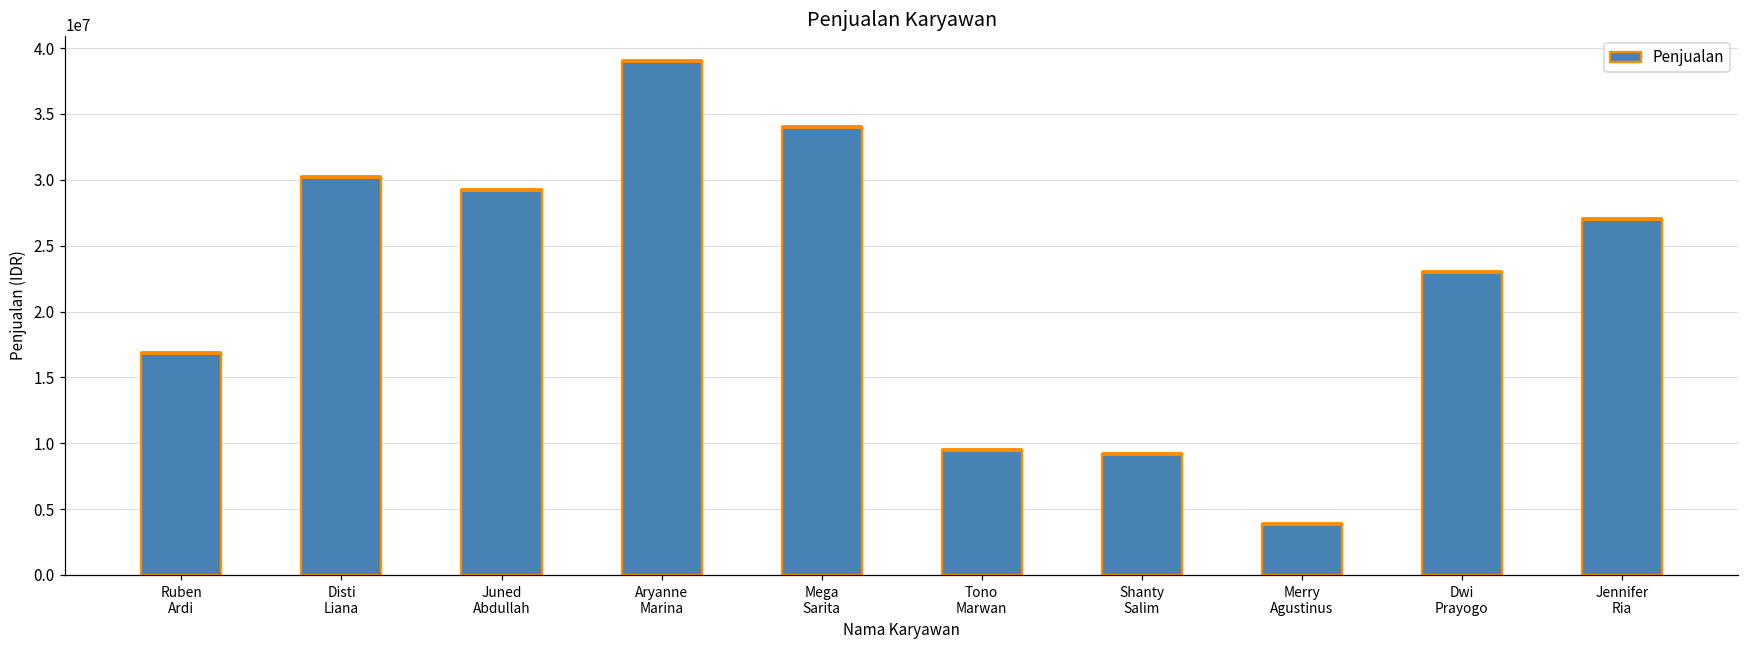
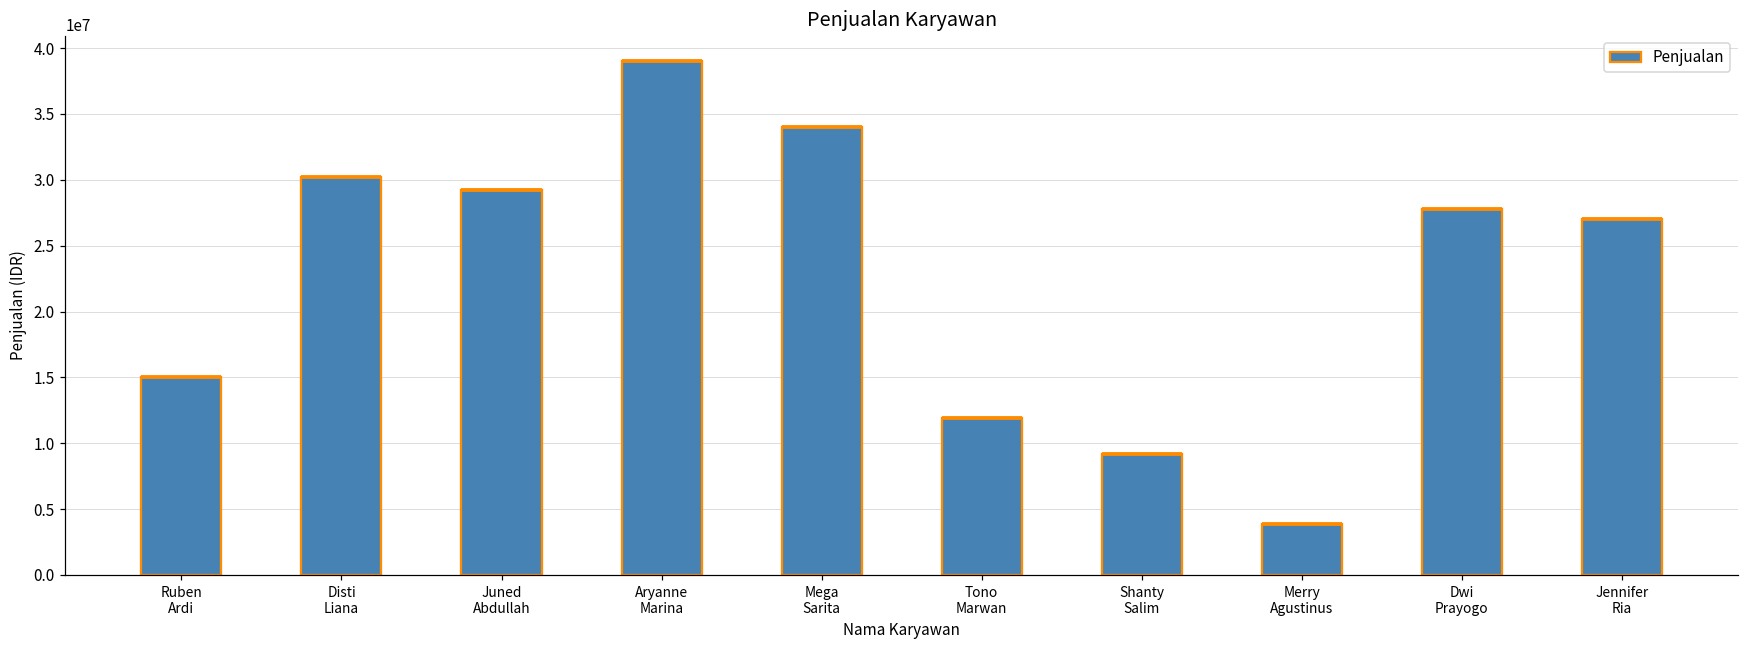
Ruben Ardi: 16900000 -> 15000000
Tono Marwan: 9500000 -> 11900000
Dwi Prayogo: 23000000 -> 27800000
